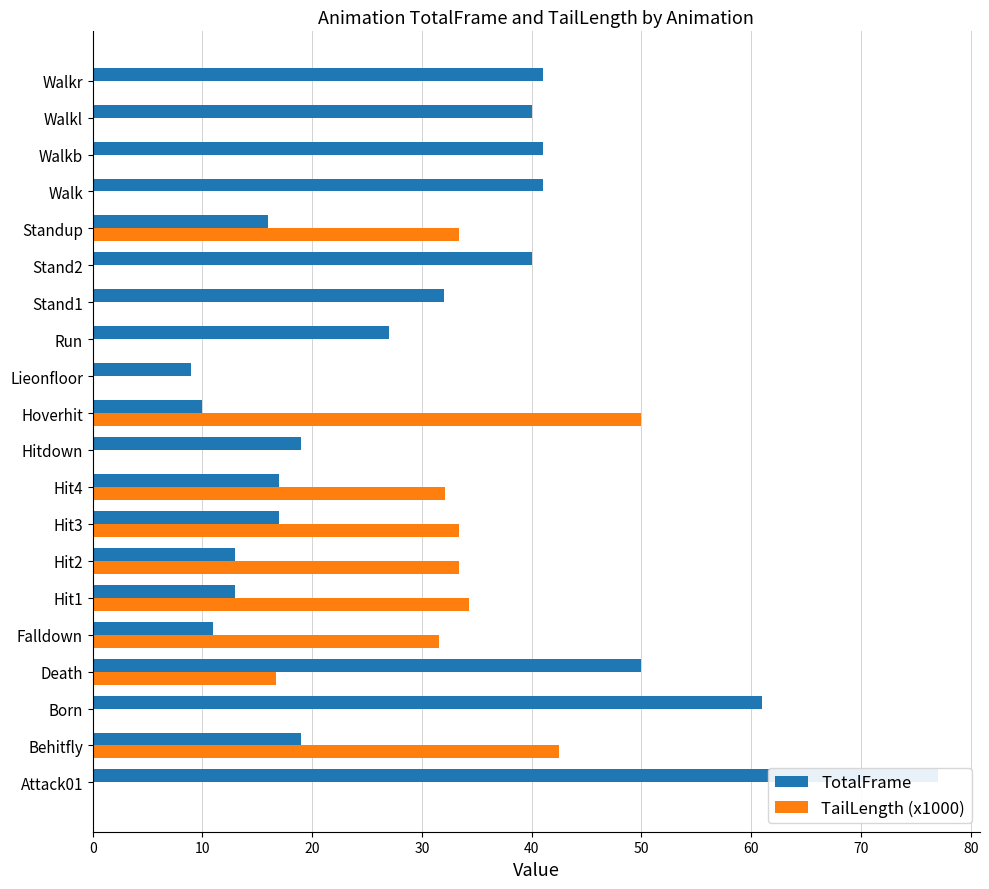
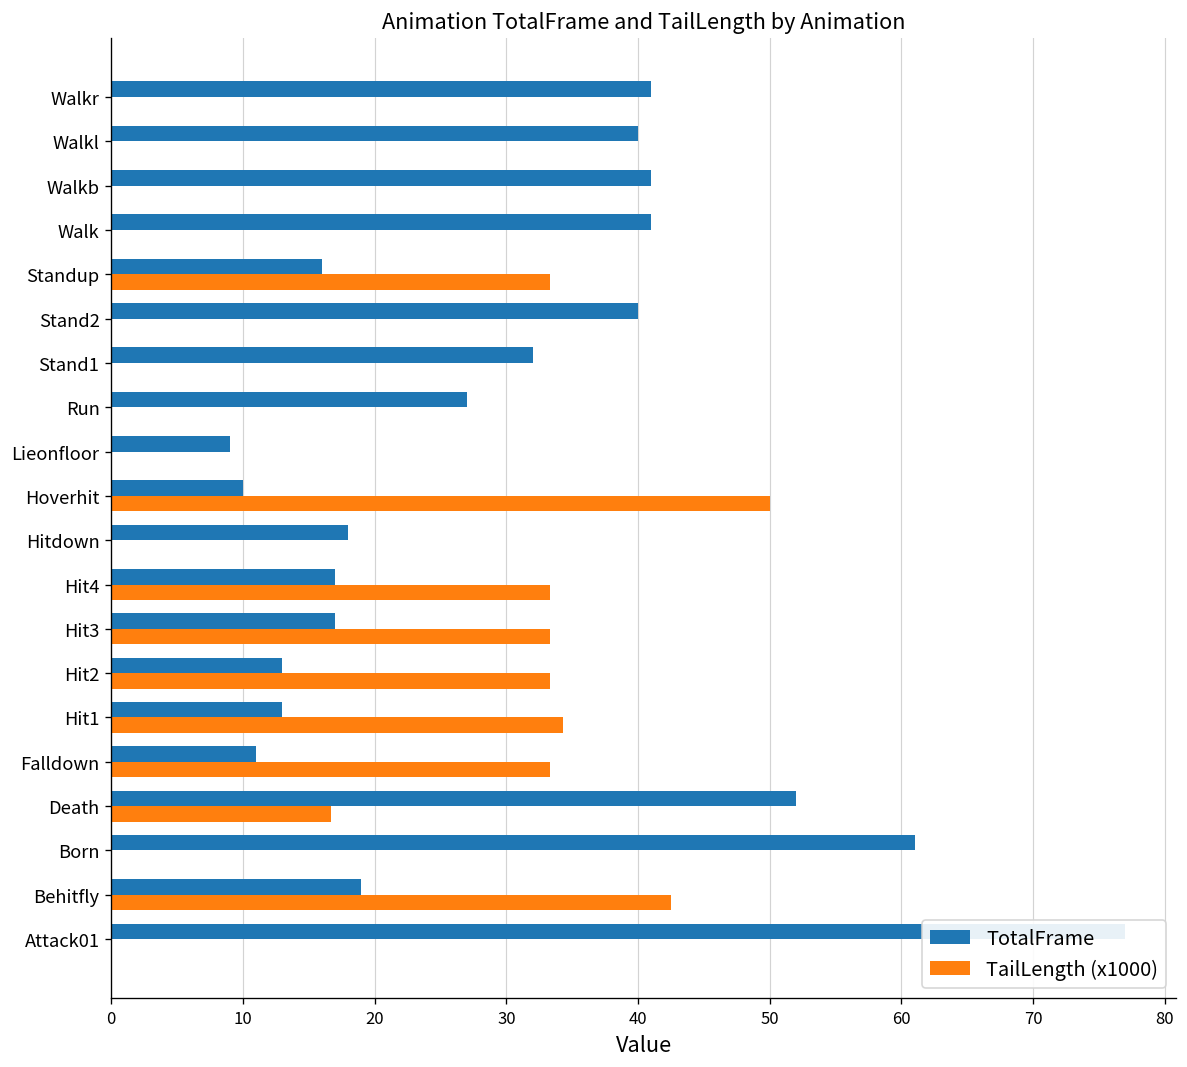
TotalFrame, Hitdown: 19 -> 18
TailLength (x1000), Hit4: 32.1 -> 33.3
TailLength (x1000), Falldown: 31.6 -> 33.3
TotalFrame, Death: 50 -> 52
